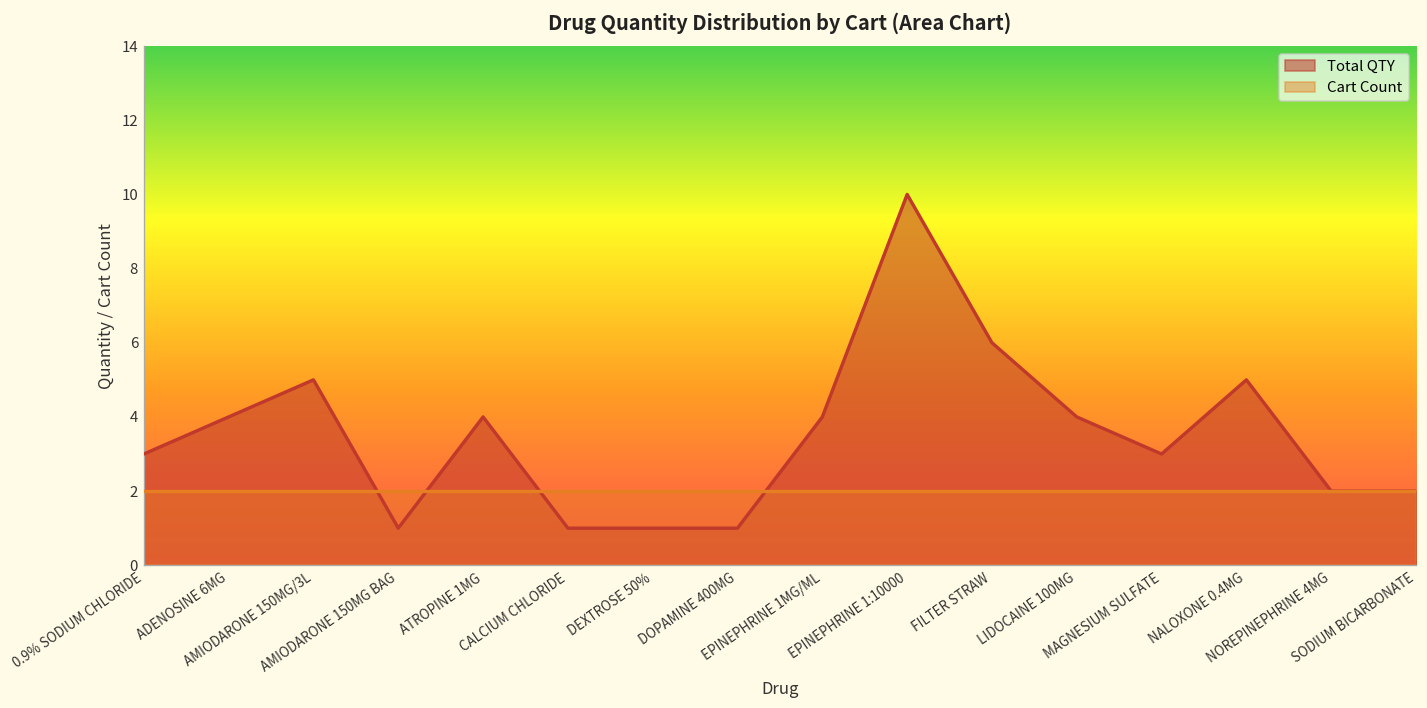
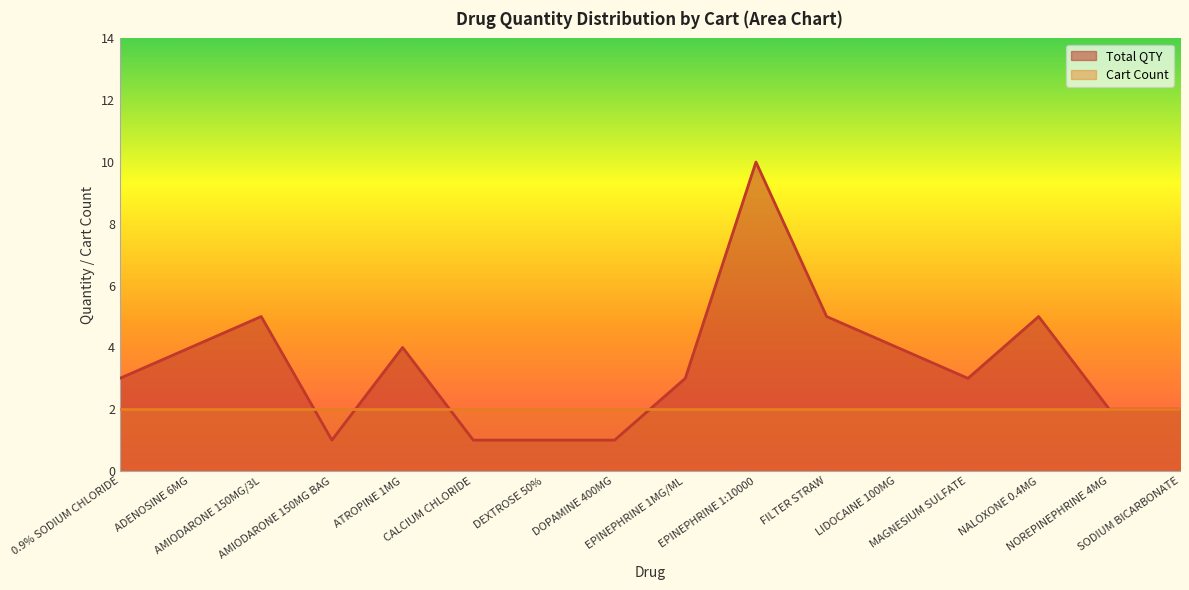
Total QTY, EPINEPHRINE 1MG/ML: 4 -> 3
Total QTY, FILTER STRAW: 6 -> 5
